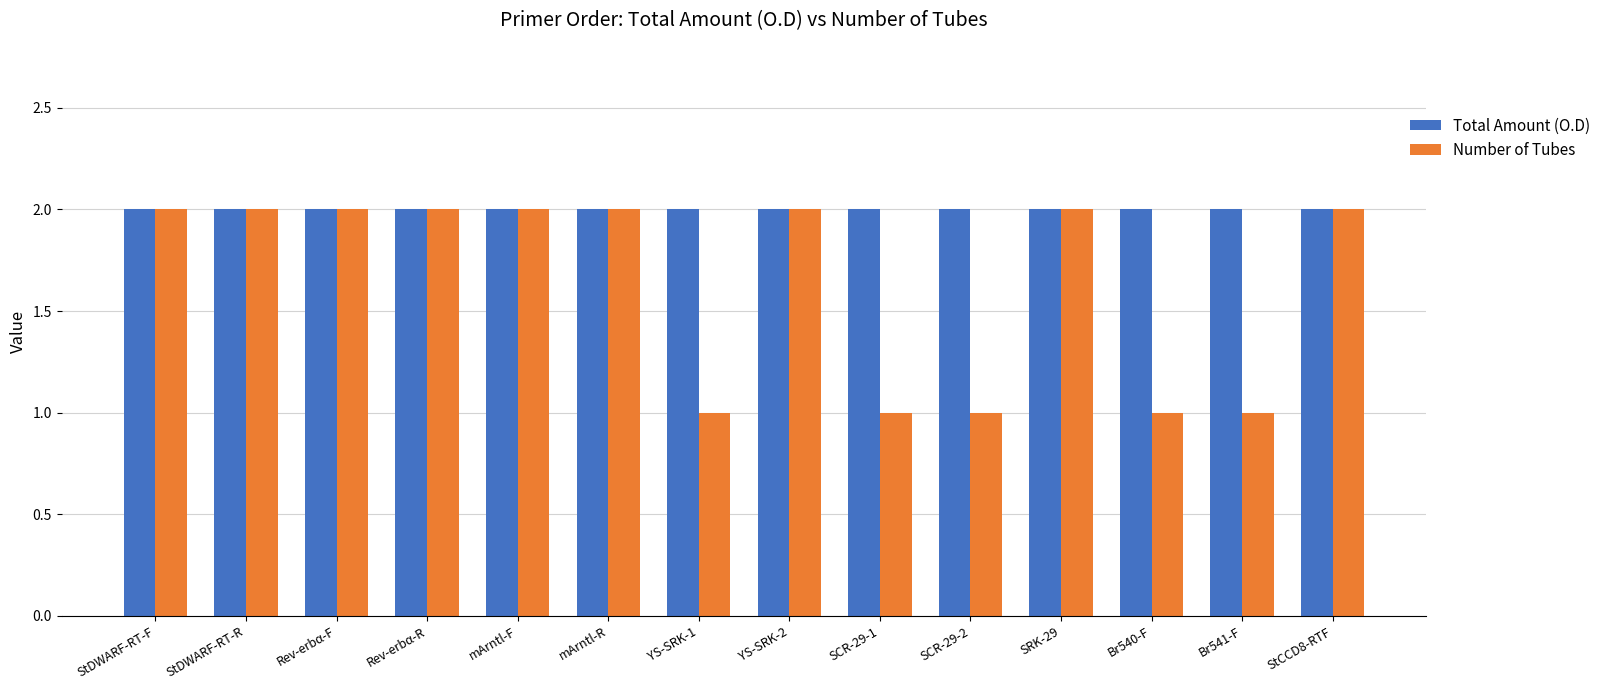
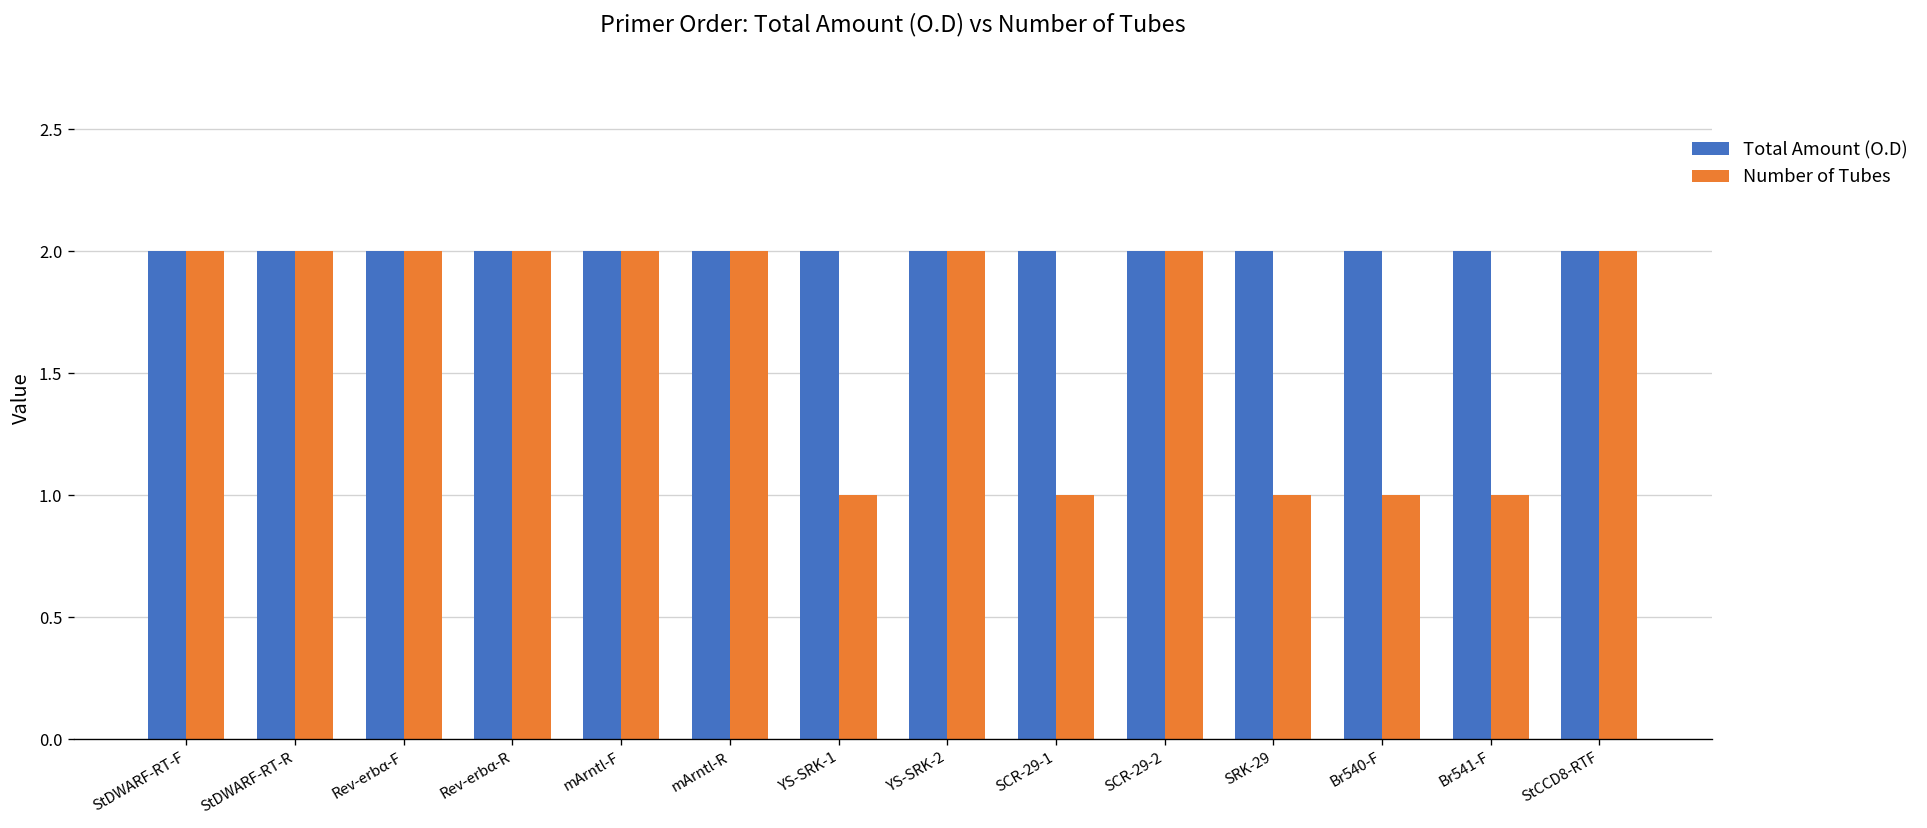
Number of Tubes, SCR-29-2: 1 -> 2
Number of Tubes, SRK-29: 2 -> 1
